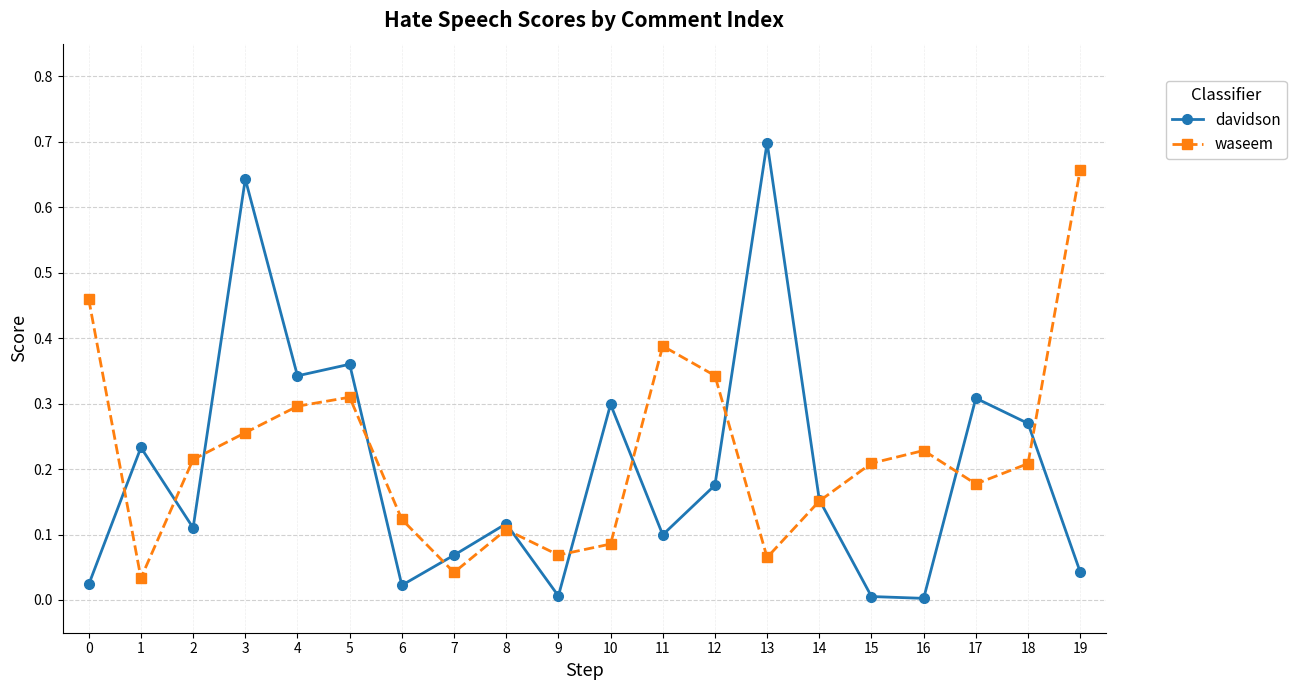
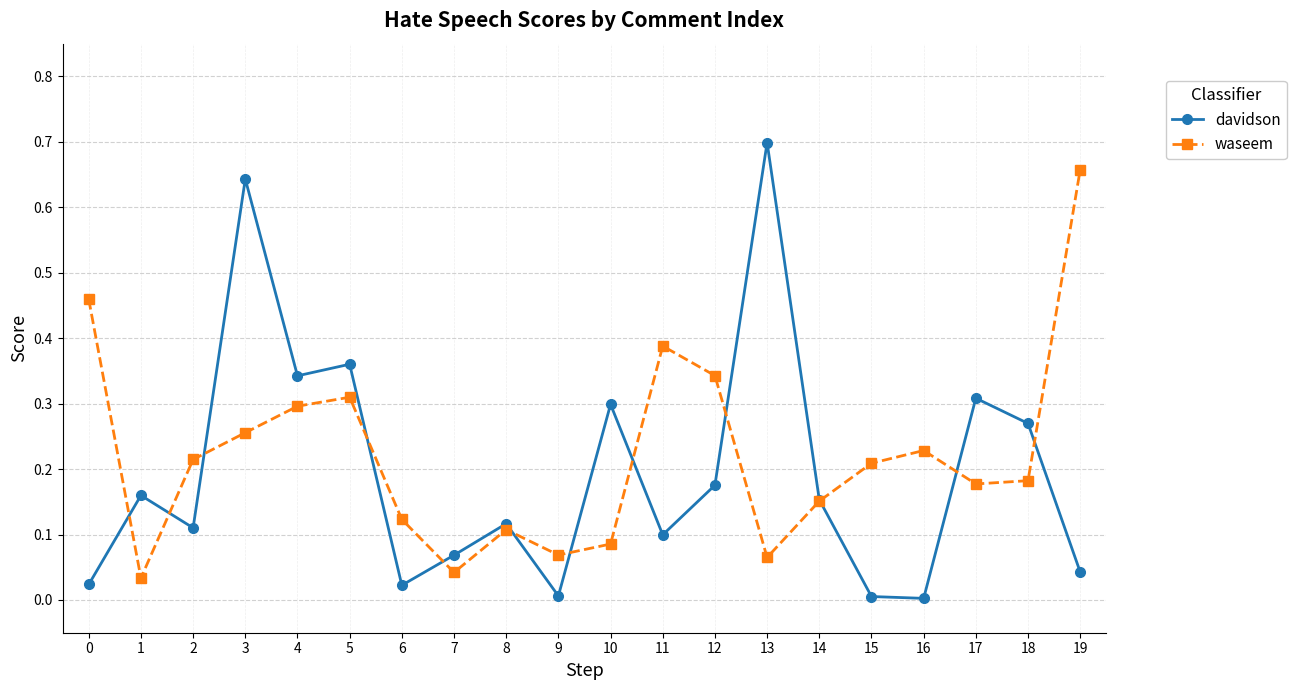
davidson, 1: 0.23 -> 0.16
waseem, 18: 0.21 -> 0.18
